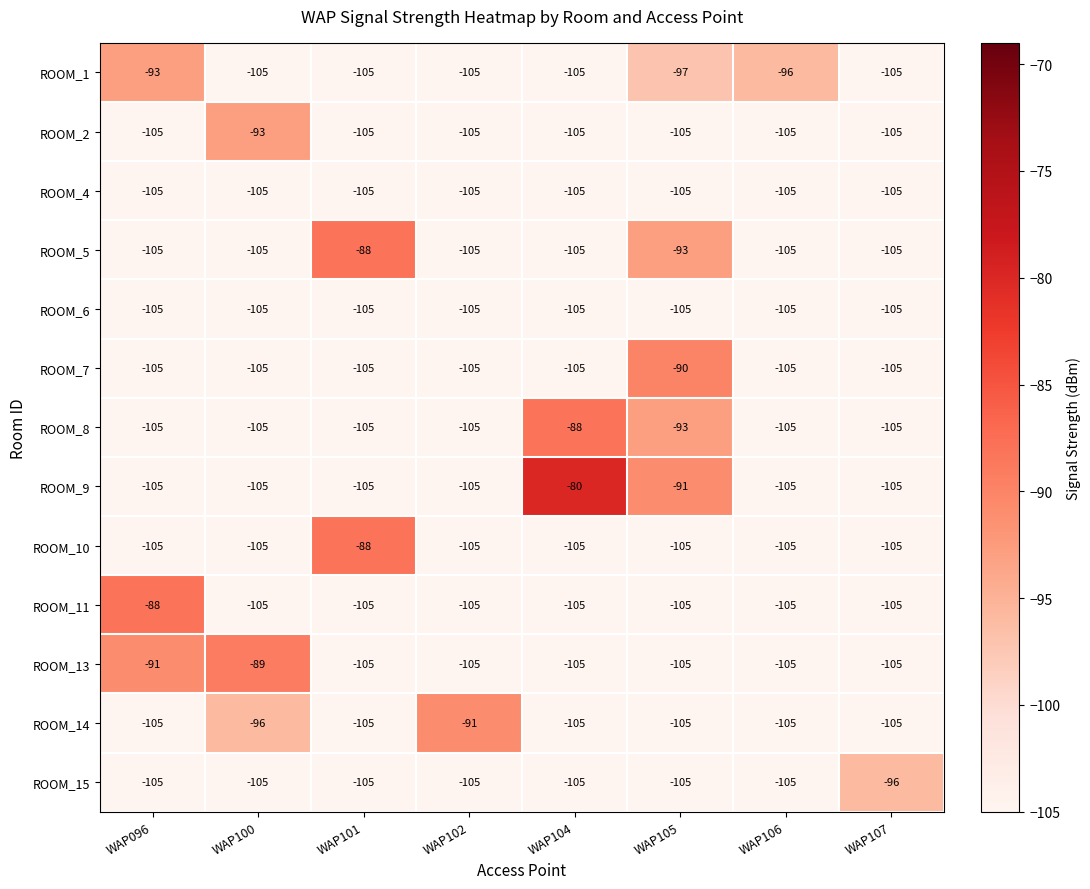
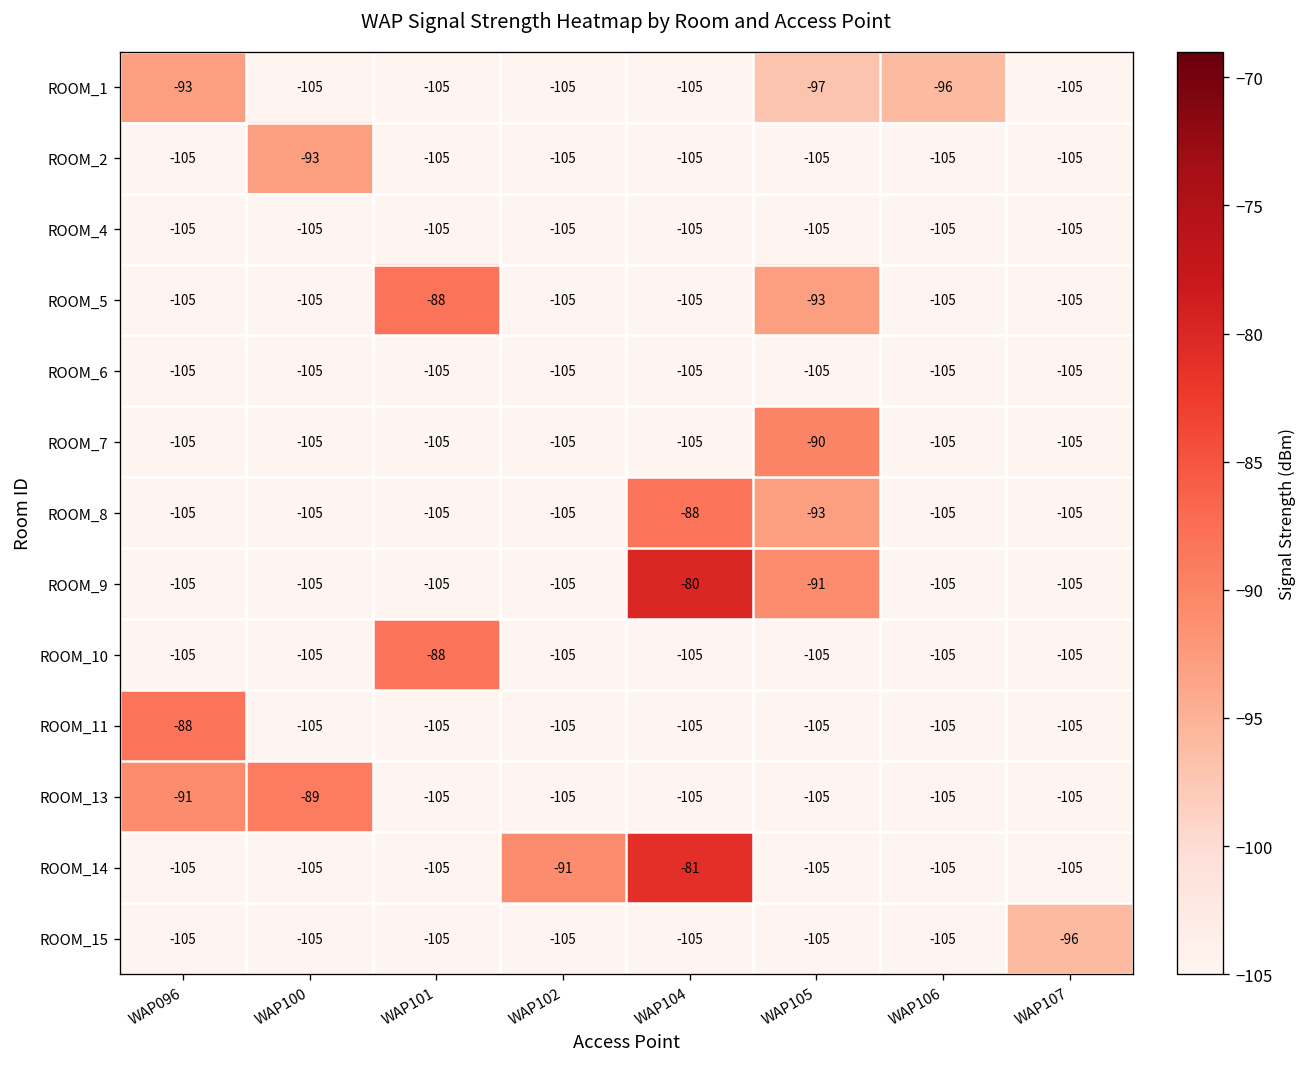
ROOM_14, WAP100: -96 -> -105
ROOM_14, WAP104: -105 -> -81
